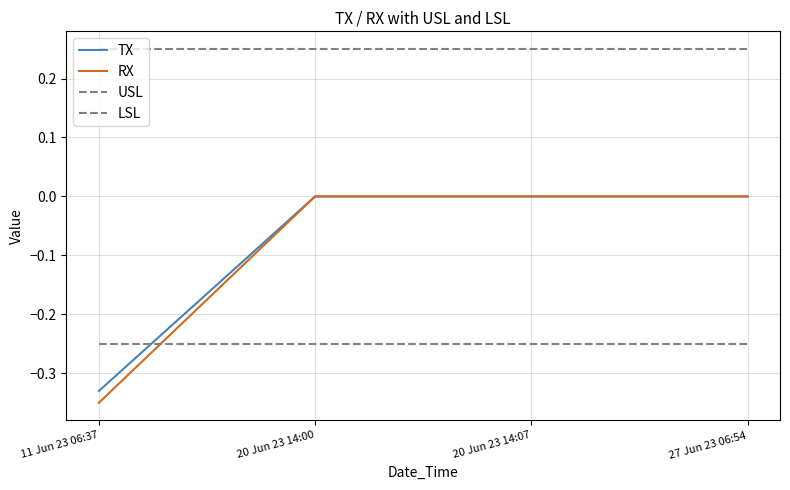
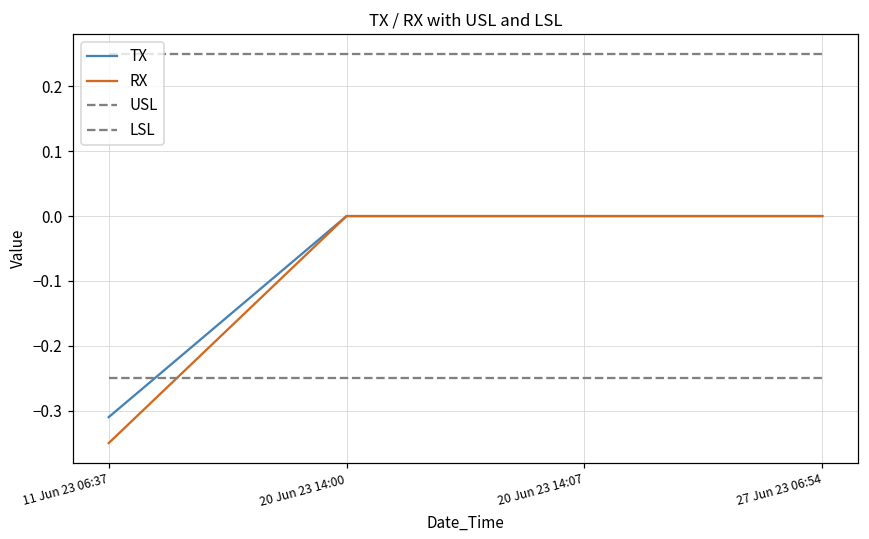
TX, 11 Jun 23 06:37: -0.33 -> -0.31
